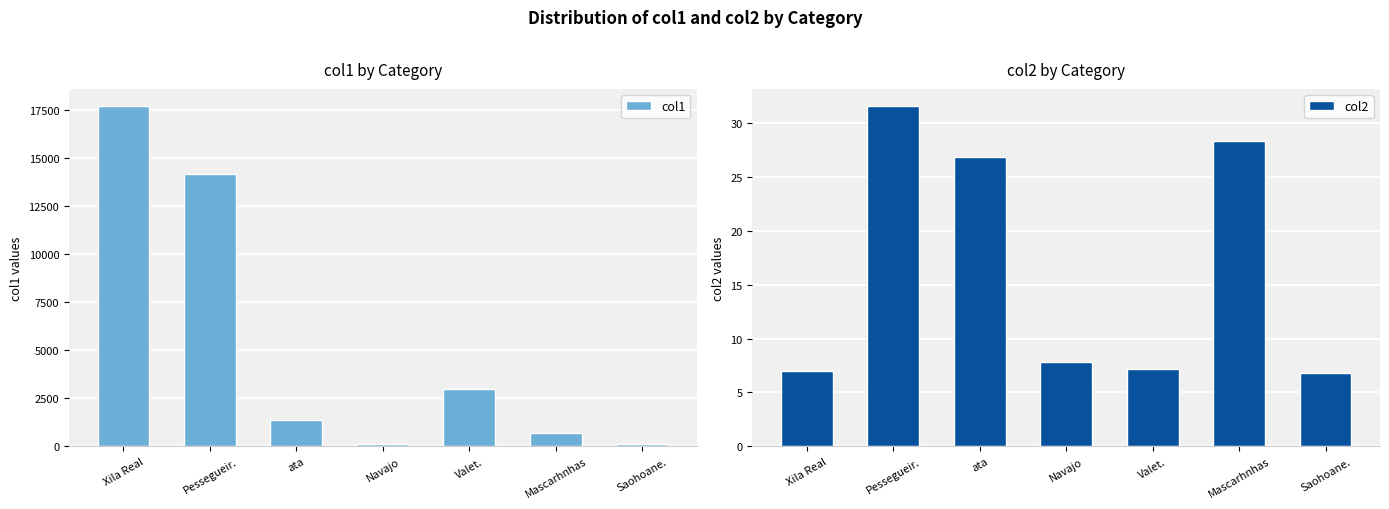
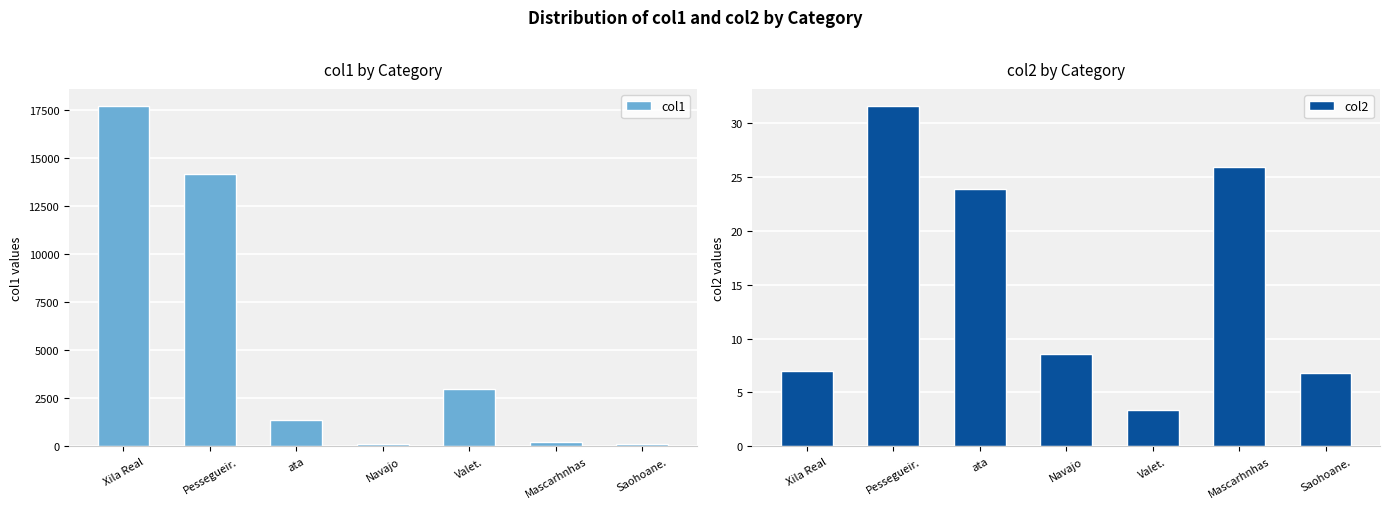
col1 by Category, Mascarhnhas: 700 -> 200
col2 by Category, ata: 26.9 -> 23.9
col2 by Category, Navajo: 7.8 -> 8.6
col2 by Category, Valet.: 7.1 -> 3.4
col2 by Category, Mascarhnhas: 28.3 -> 25.9
